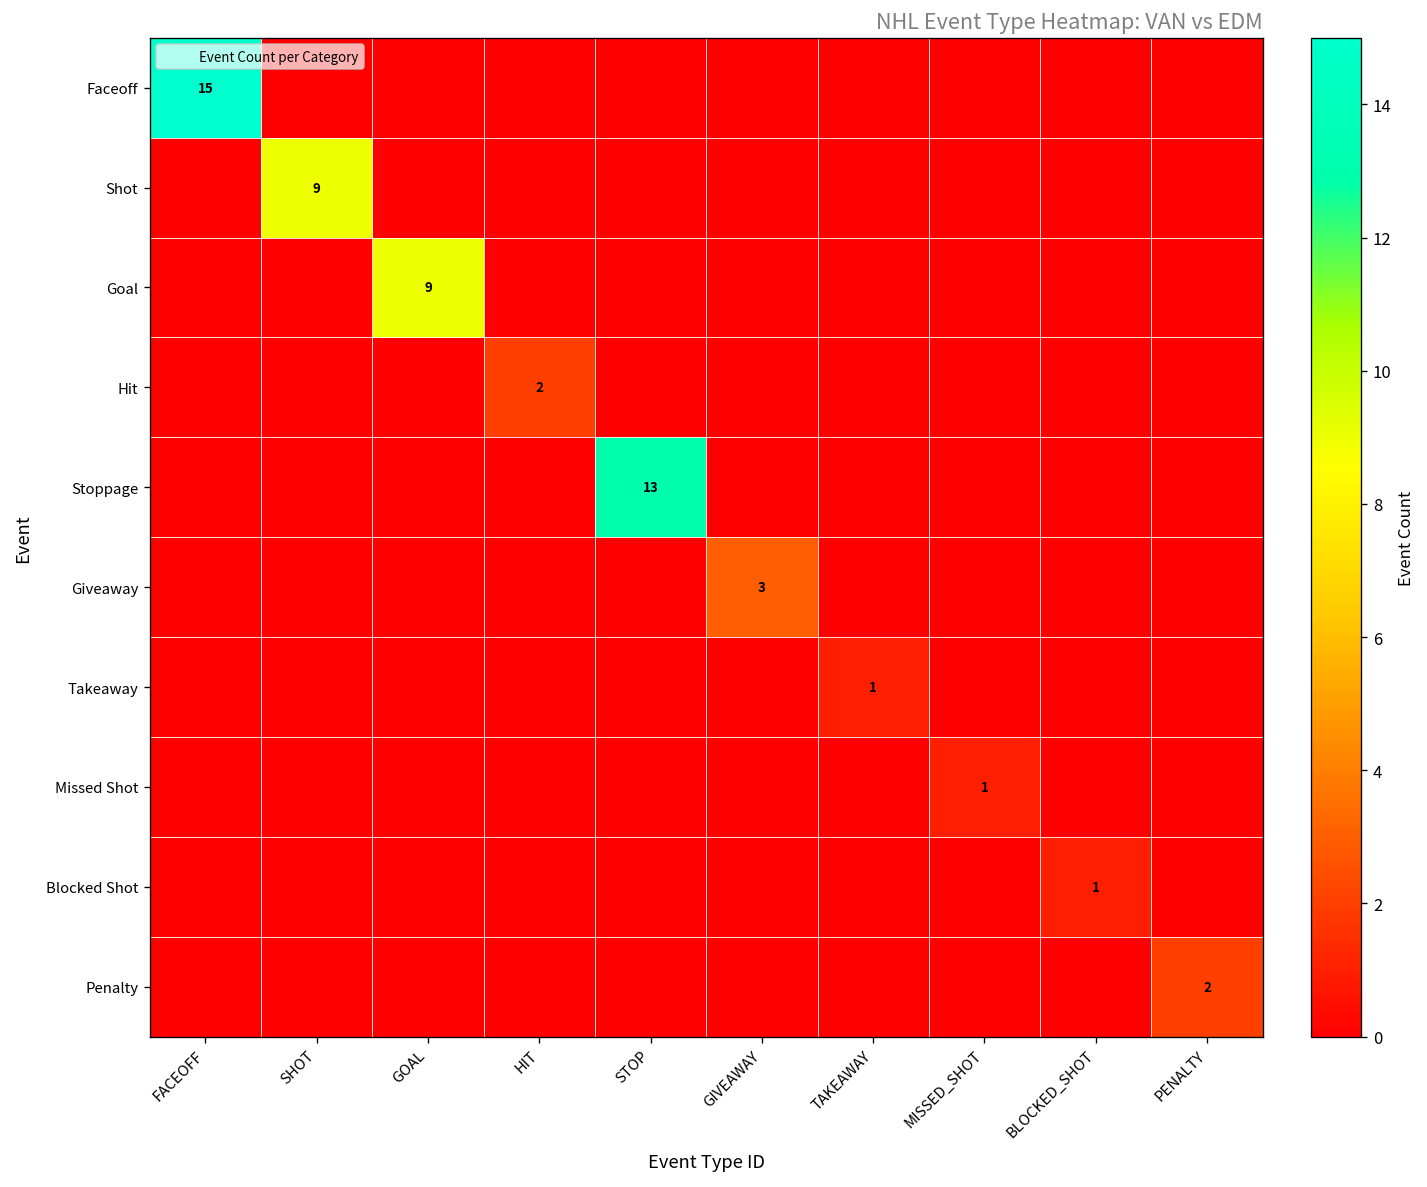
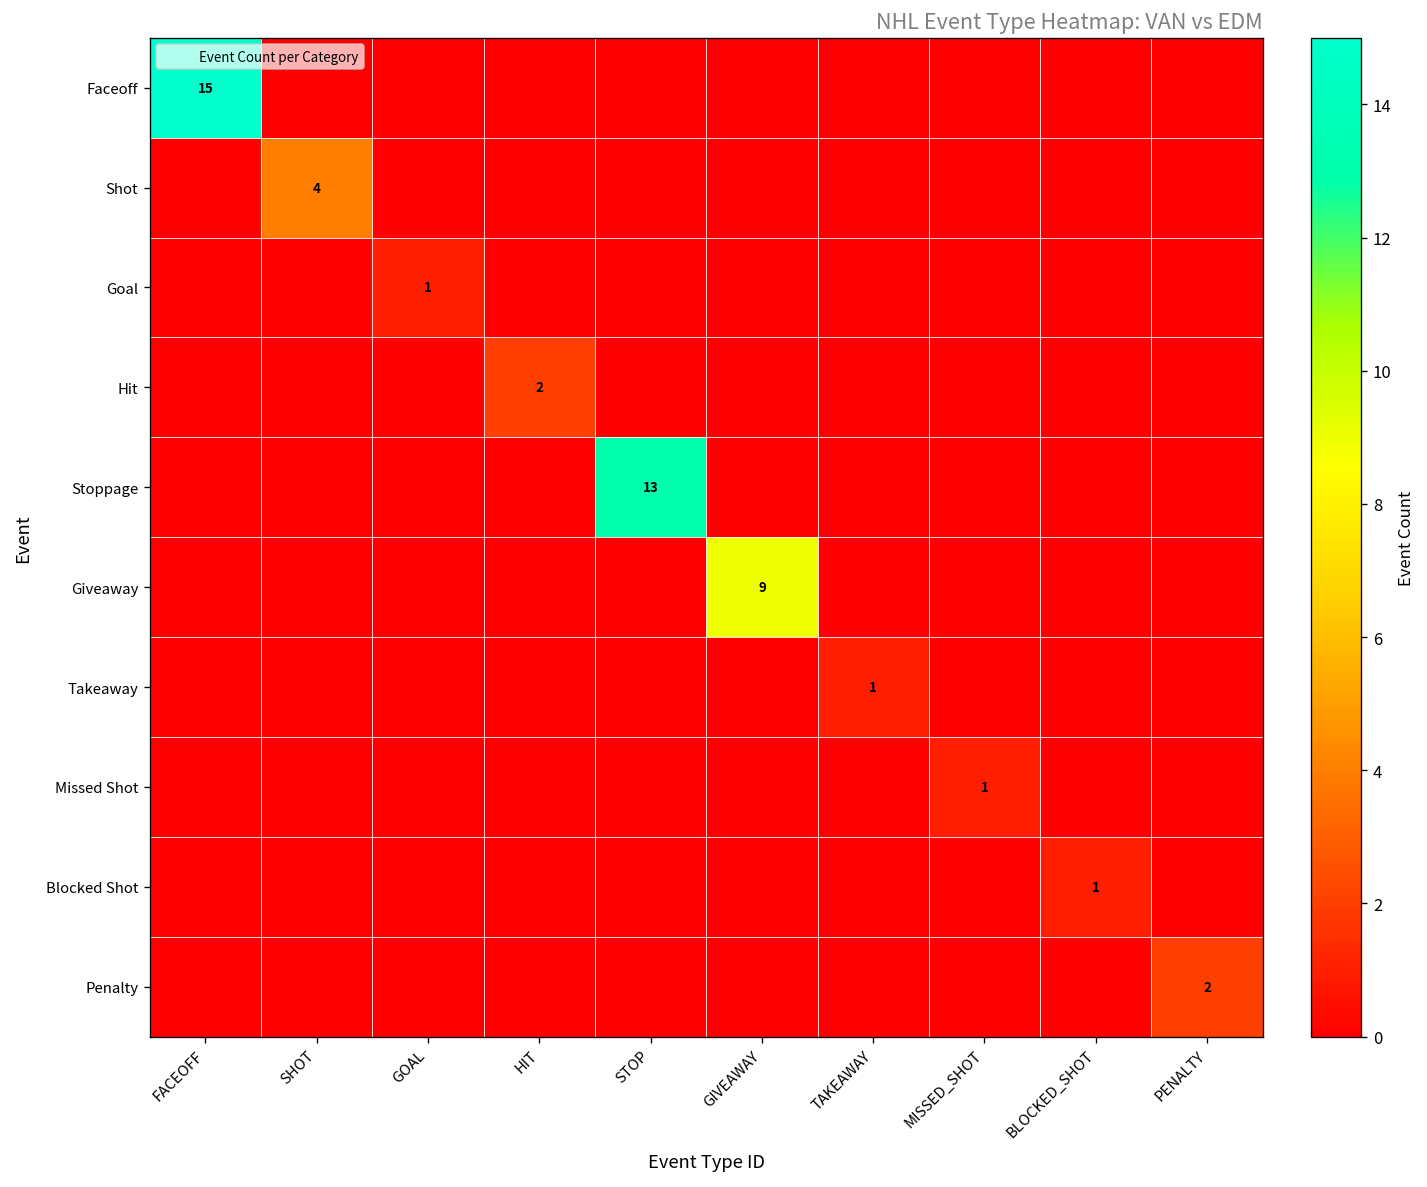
Shot, SHOT: 9 -> 4
Goal, GOAL: 9 -> 1
Giveaway, GIVEAWAY: 3 -> 9
